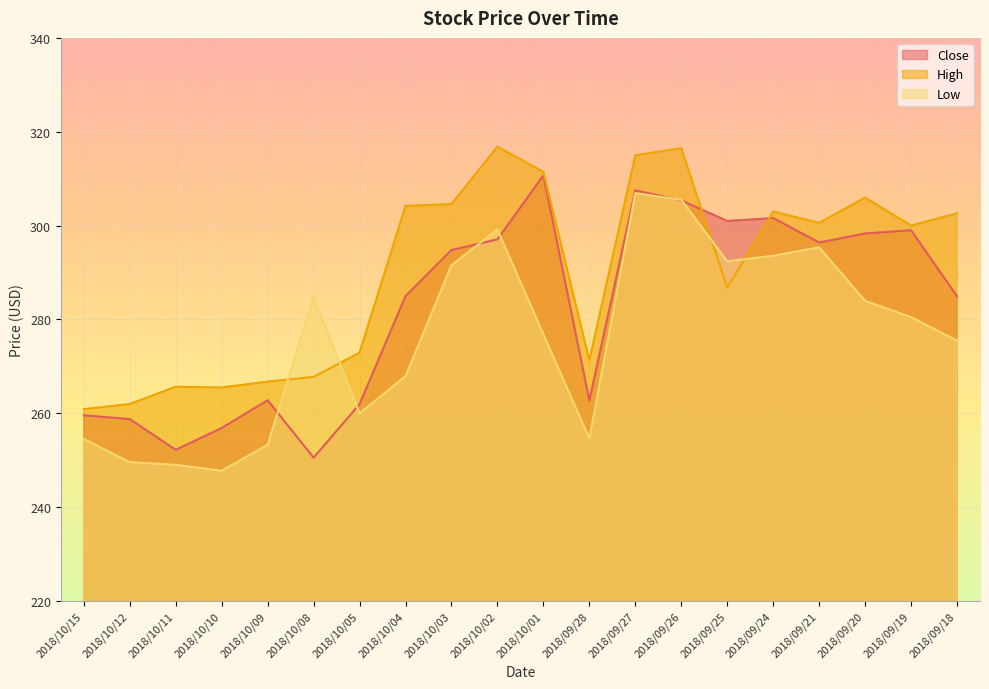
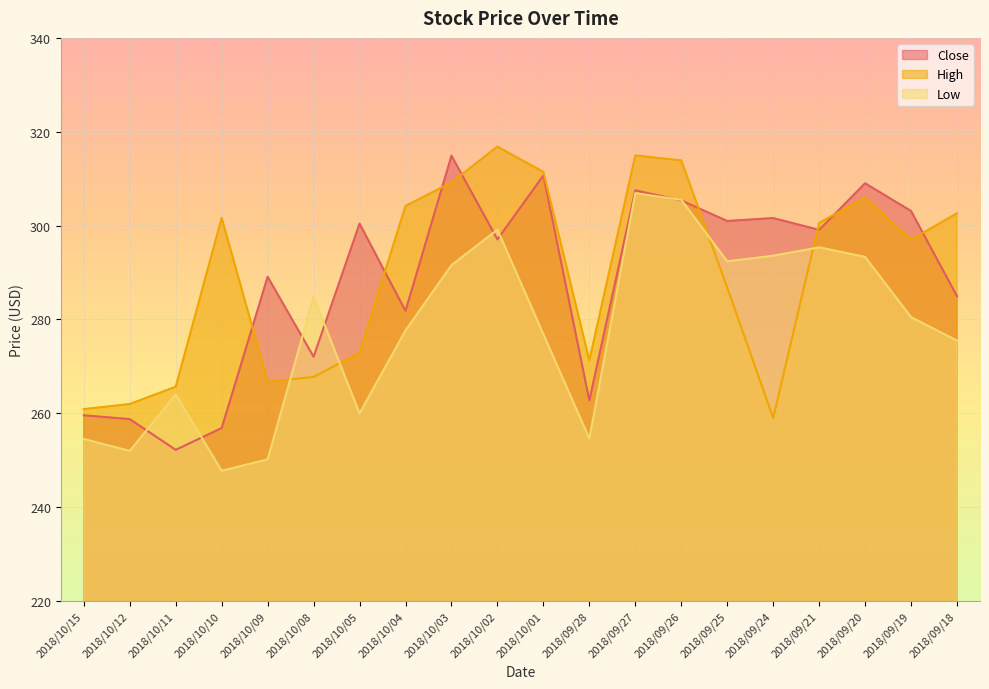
Low, 2018/10/12: 250 -> 252
Low, 2018/10/11: 249 -> 264
High, 2018/10/10: 266 -> 302
Close, 2018/10/09: 263 -> 289
Low, 2018/10/09: 253 -> 250
Close, 2018/10/08: 251 -> 272
Close, 2018/10/05: 262 -> 300
Close, 2018/10/04: 285 -> 282
Low, 2018/10/04: 268 -> 278
Close, 2018/10/03: 295 -> 315
High, 2018/10/03: 305 -> 309
High, 2018/09/26: 317 -> 314
High, 2018/09/24: 303 -> 259
Close, 2018/09/21: 296 -> 299
Close, 2018/09/20: 298 -> 309
Low, 2018/09/20: 284 -> 293
Close, 2018/09/19: 299 -> 303
High, 2018/09/19: 300 -> 297
